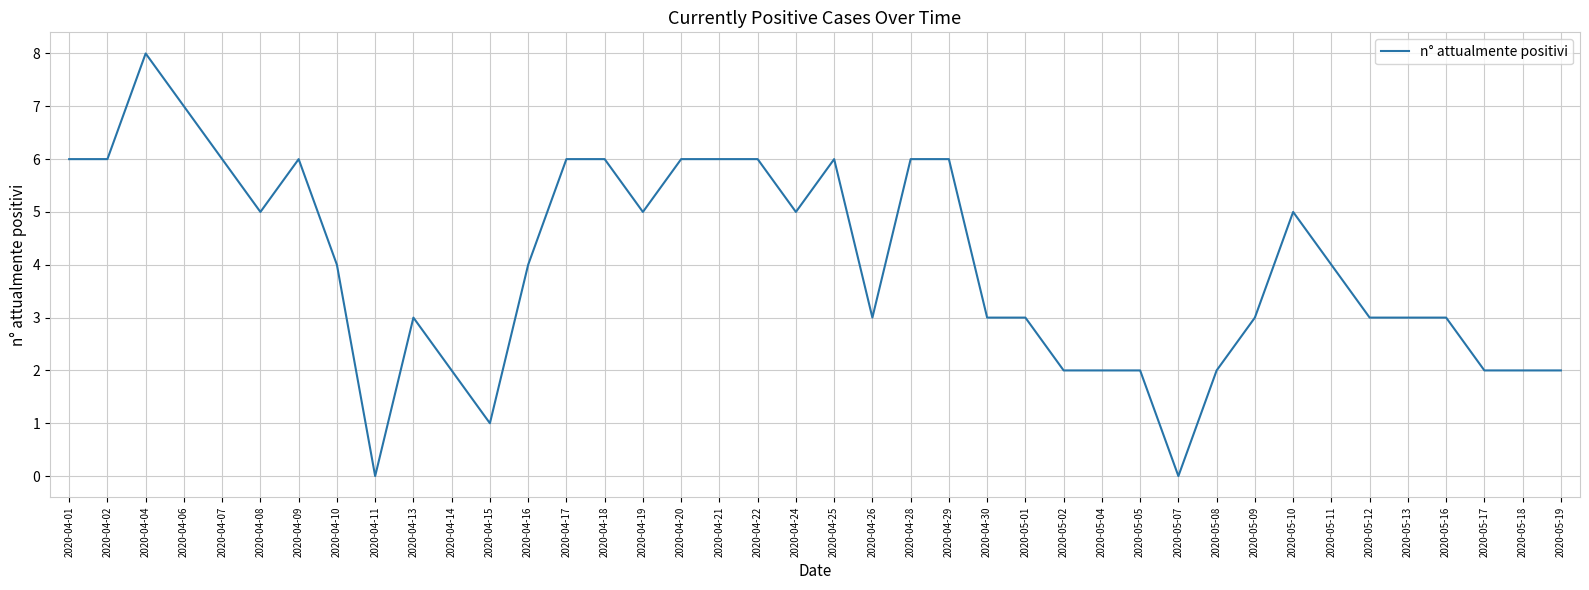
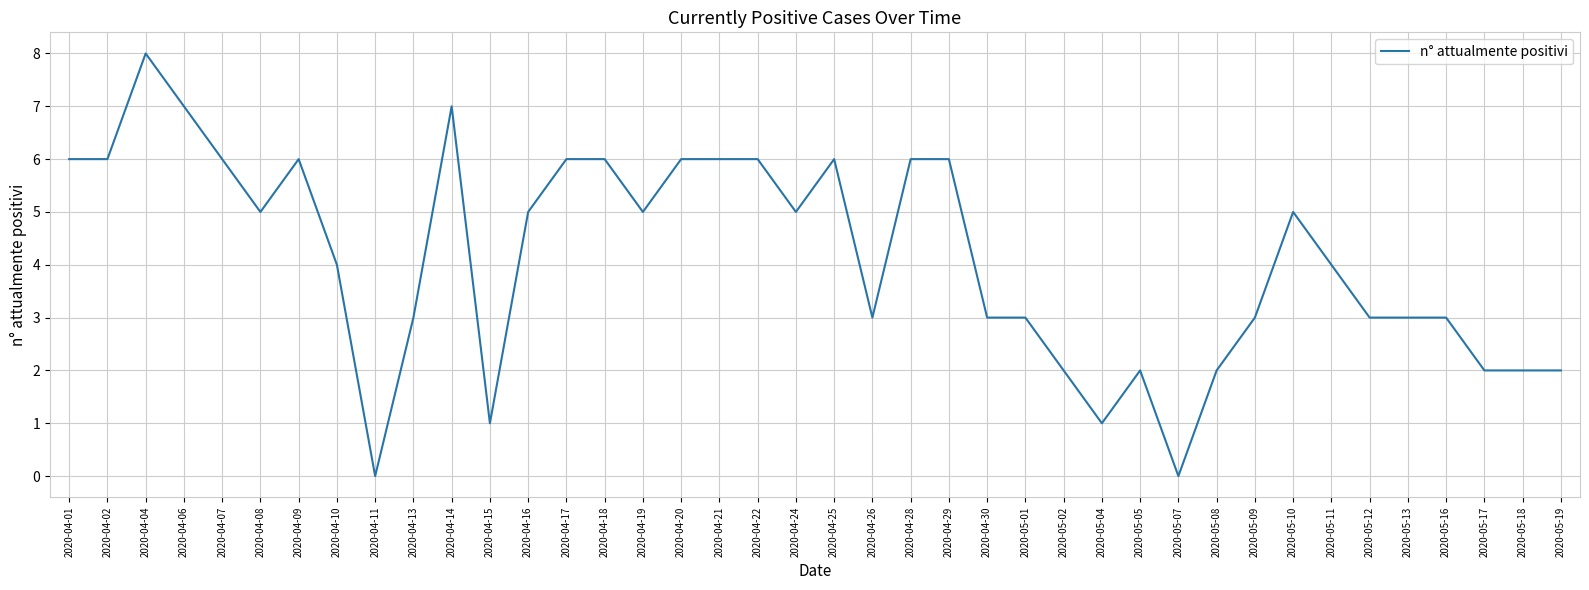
2020-04-14: 2 -> 7
2020-04-16: 4 -> 5
2020-05-04: 2 -> 1
